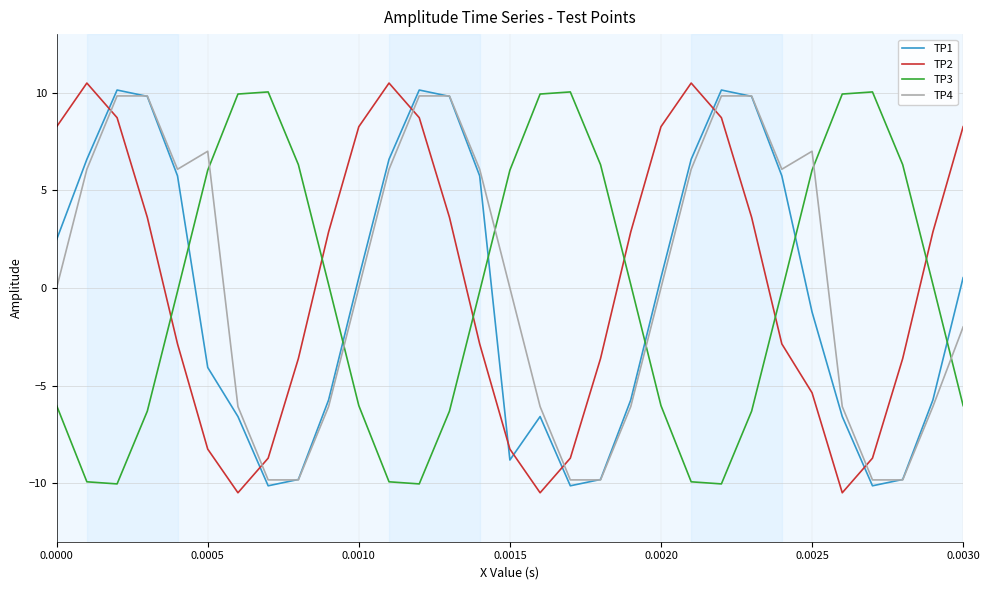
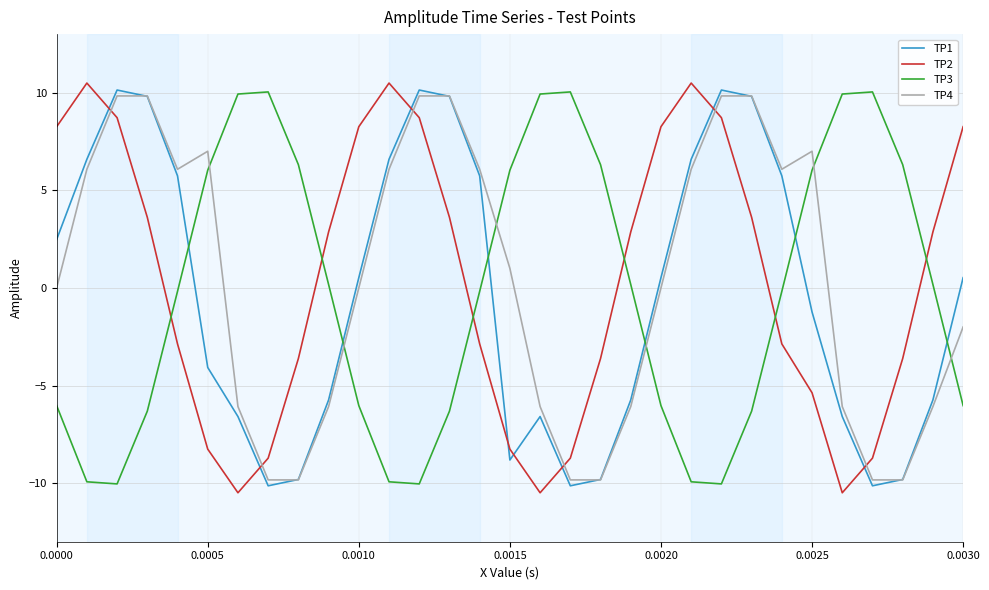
TP4, 0.0015: 0 -> 1
